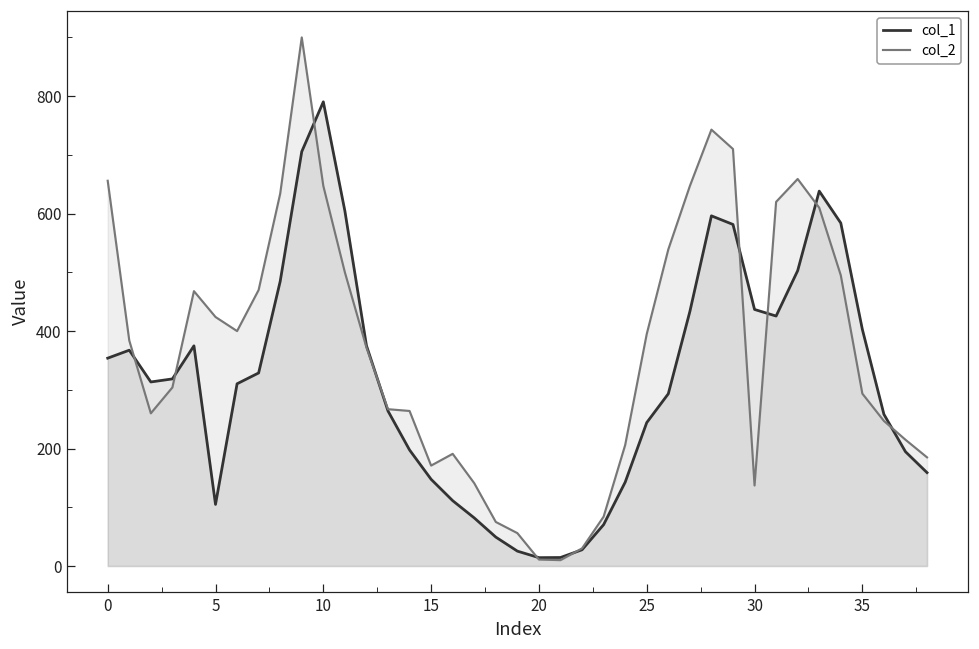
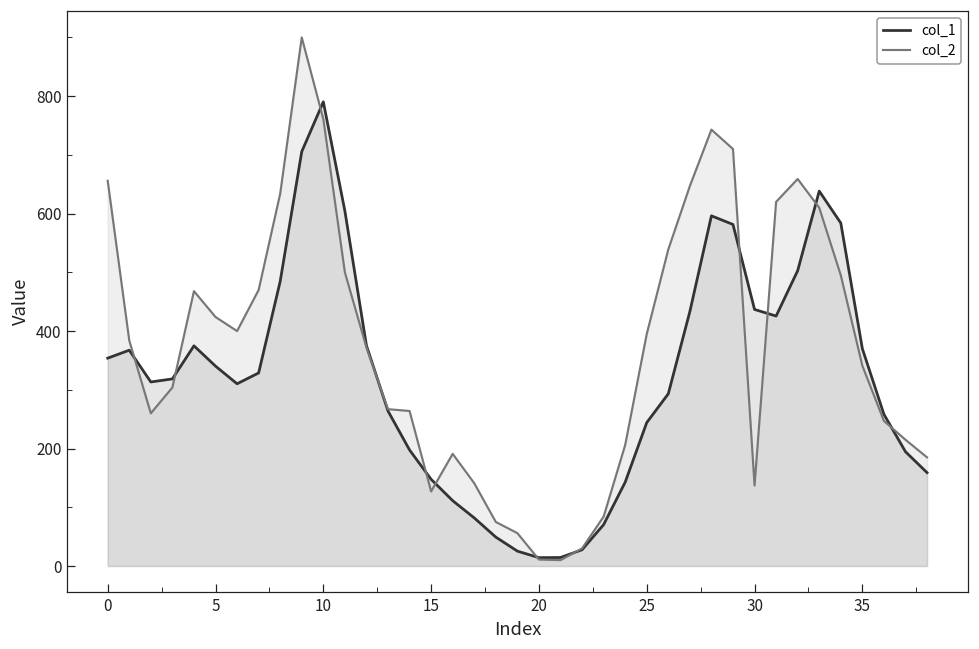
col_1, 5: 100 -> 340
col_2, 10: 650 -> 760
col_2, 15: 170 -> 130
col_1, 35: 400 -> 370
col_2, 35: 290 -> 340
